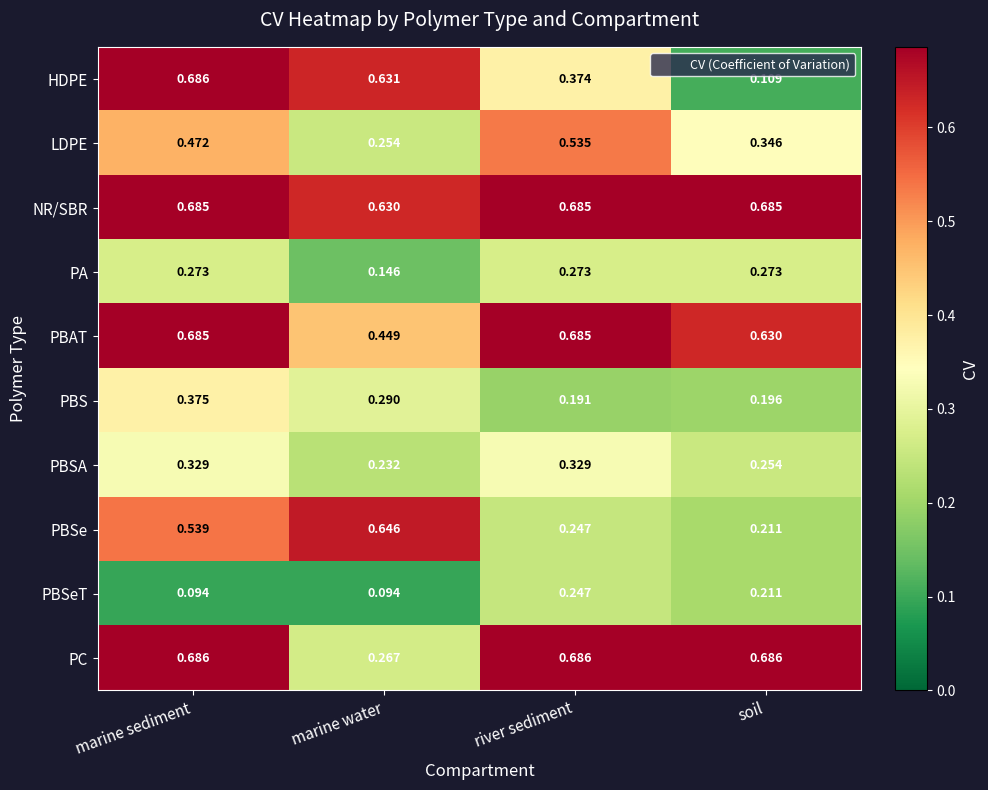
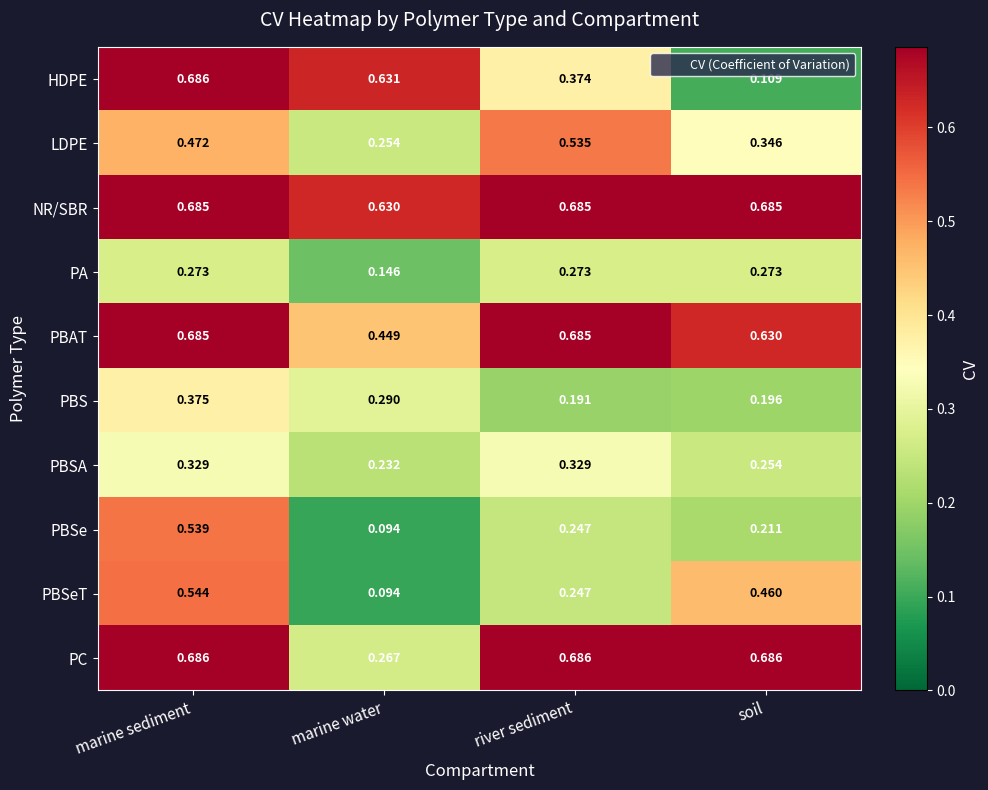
PBSe, marine water: 0.646 -> 0.094
PBSeT, marine sediment: 0.094 -> 0.544
PBSeT, soil: 0.211 -> 0.460
